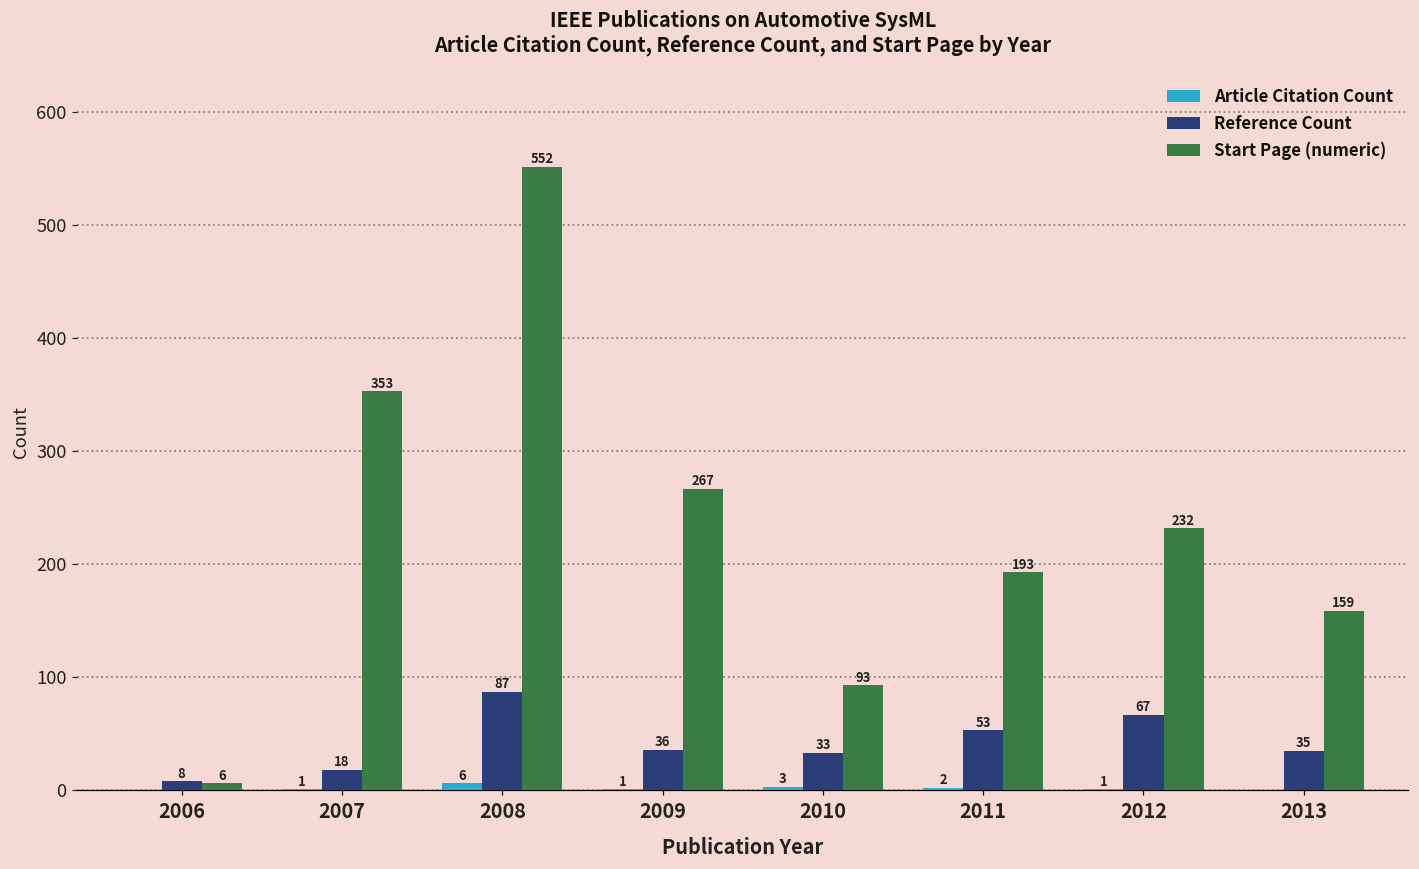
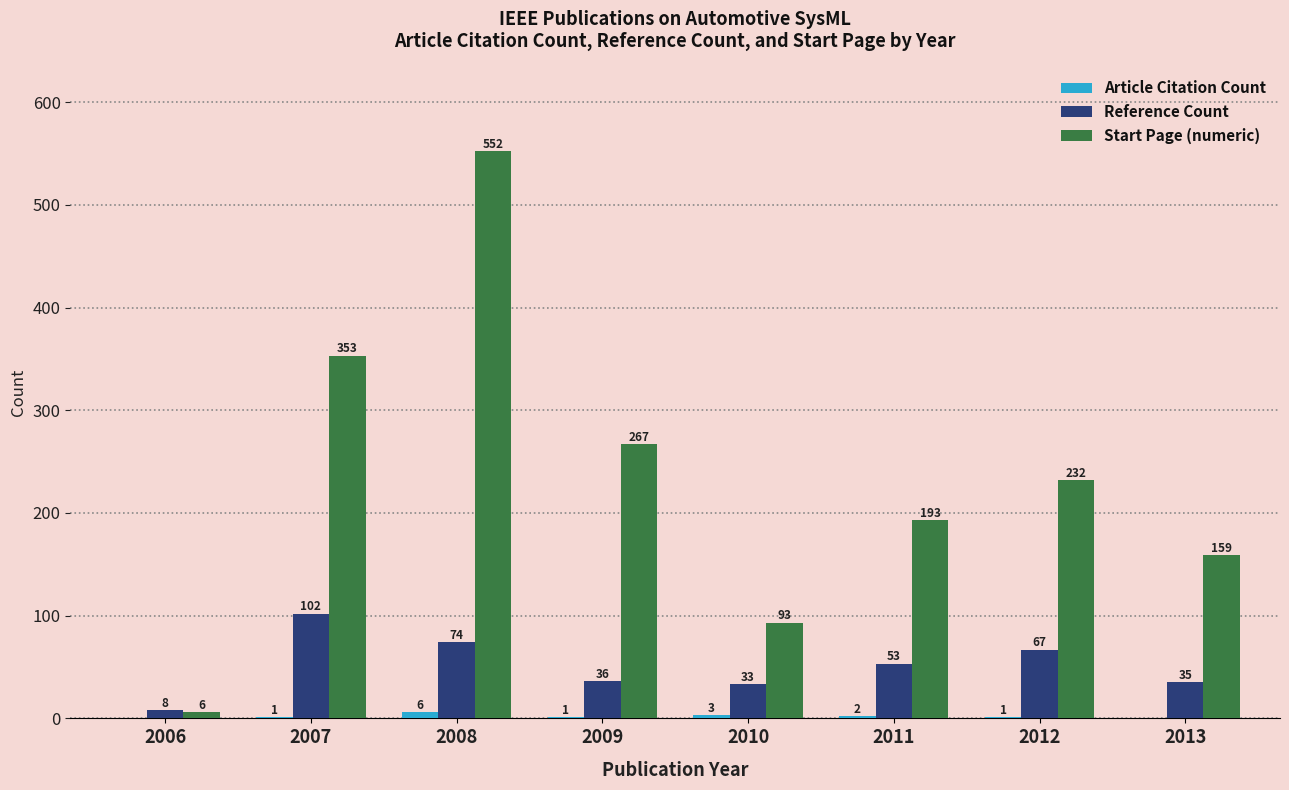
Reference Count, 2007: 18 -> 102
Reference Count, 2008: 87 -> 74
